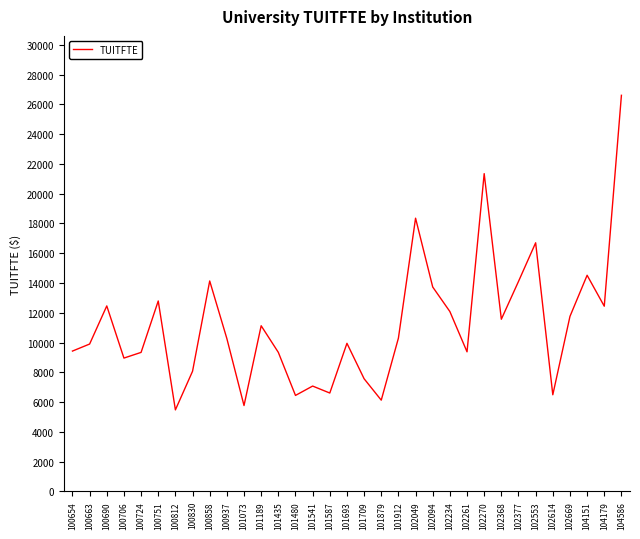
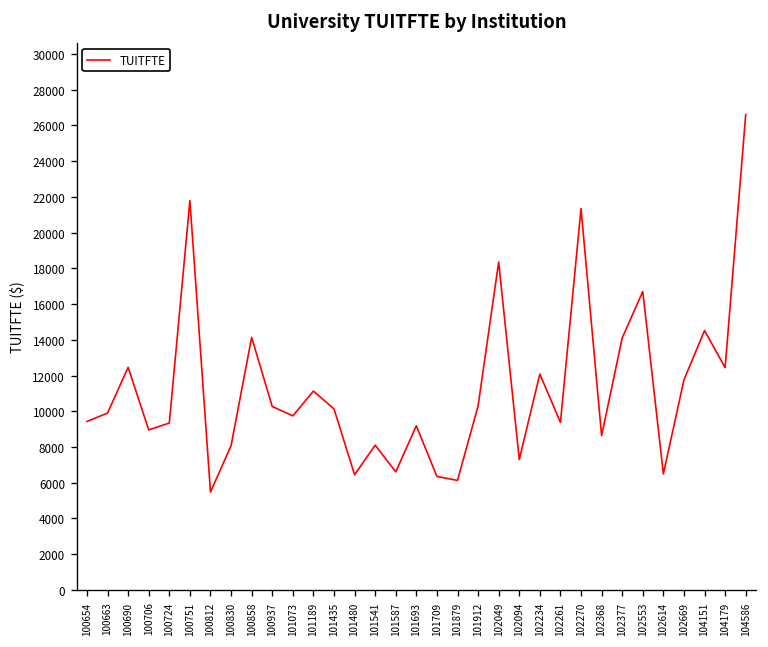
100751: 12800 -> 21800
101073: 5800 -> 9700
101435: 9300 -> 10100
101541: 7100 -> 8100
101693: 9900 -> 9200
101709: 7600 -> 6300
102094: 13700 -> 7300
102368: 11600 -> 8600
